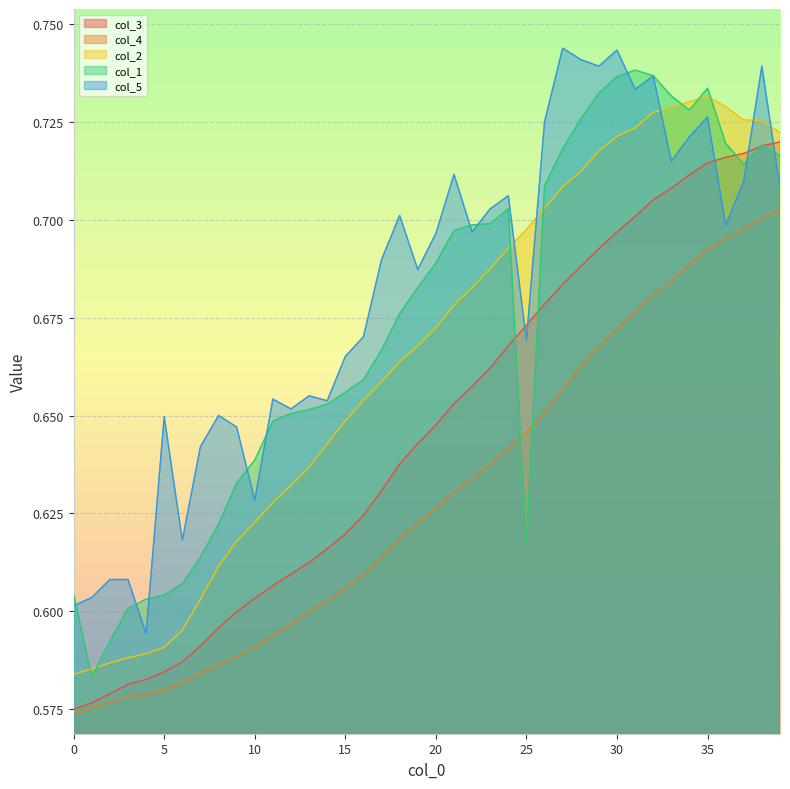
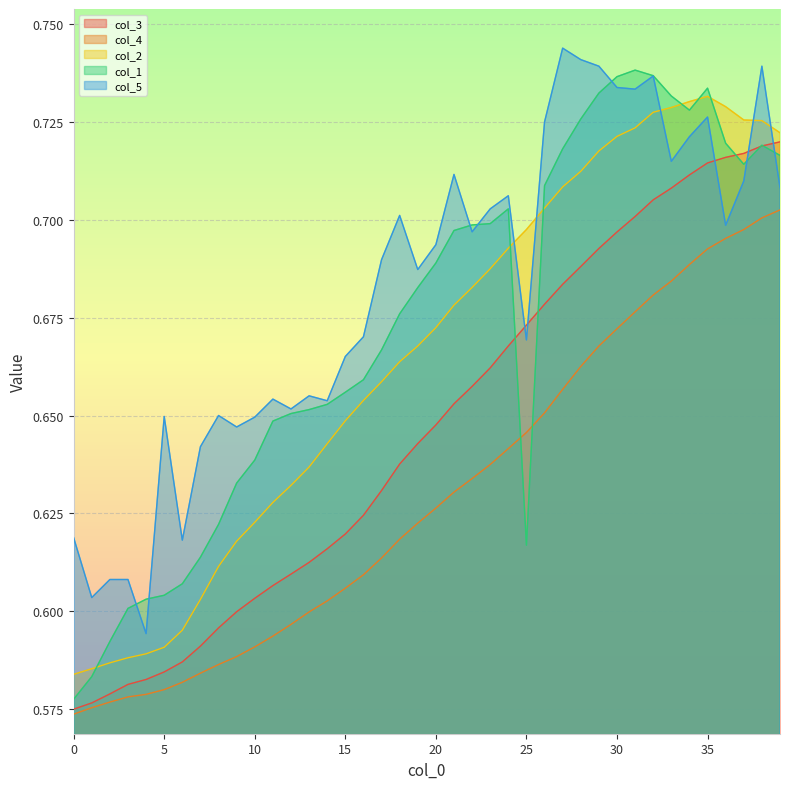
col_1, 0: 0.604 -> 0.578
col_5, 0: 0.601 -> 0.619
col_5, 10: 0.628 -> 0.650
col_5, 20: 0.697 -> 0.694
col_5, 30: 0.743 -> 0.734
